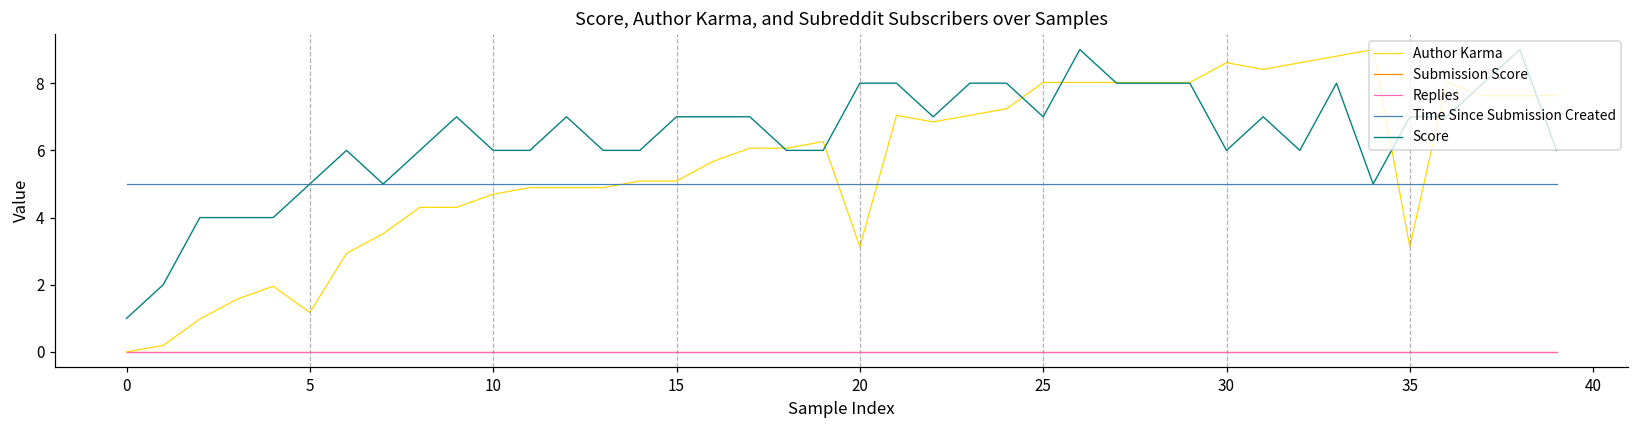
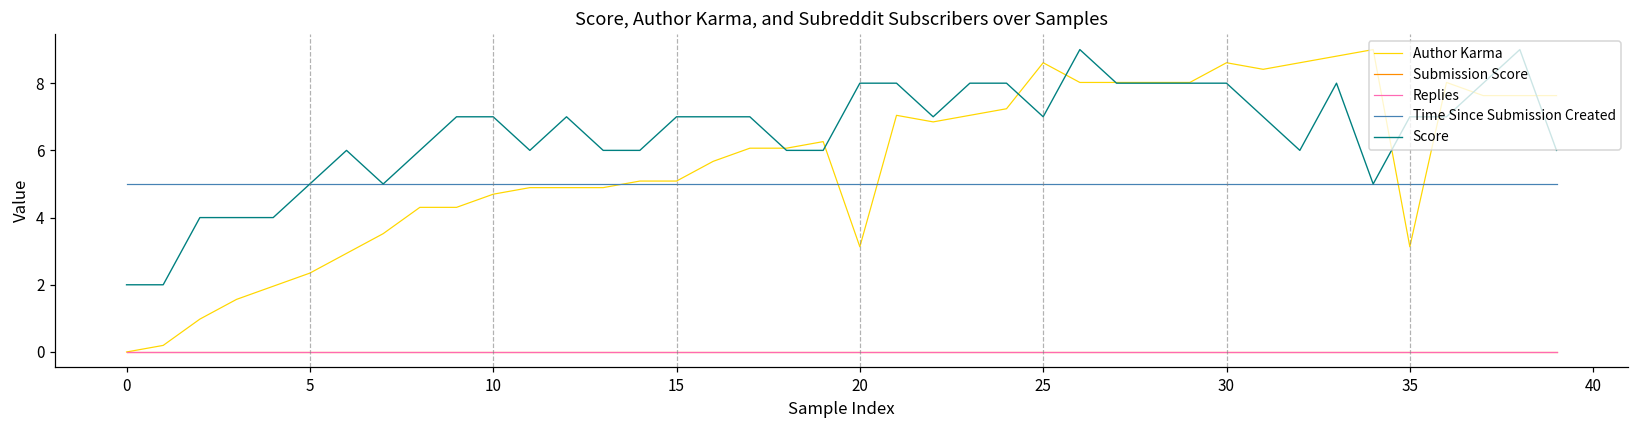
Score, 0: 1 -> 2
Author Karma, 5: 1.2 -> 2.3
Score, 10: 6 -> 7
Author Karma, 25: 8.0 -> 8.6
Score, 30: 6 -> 8
